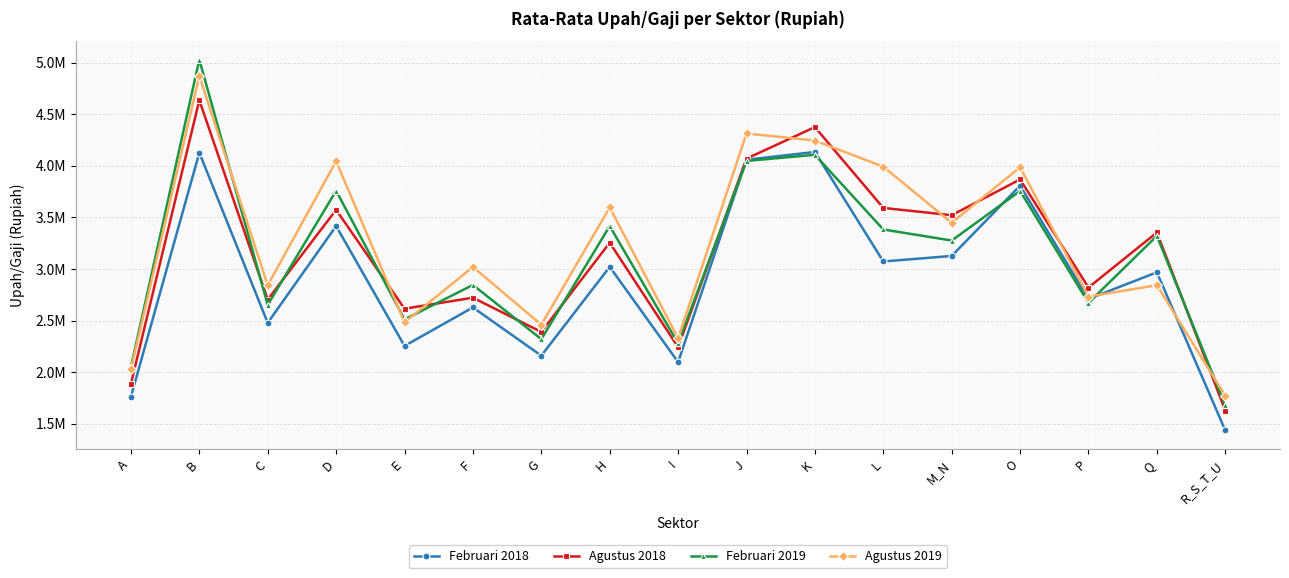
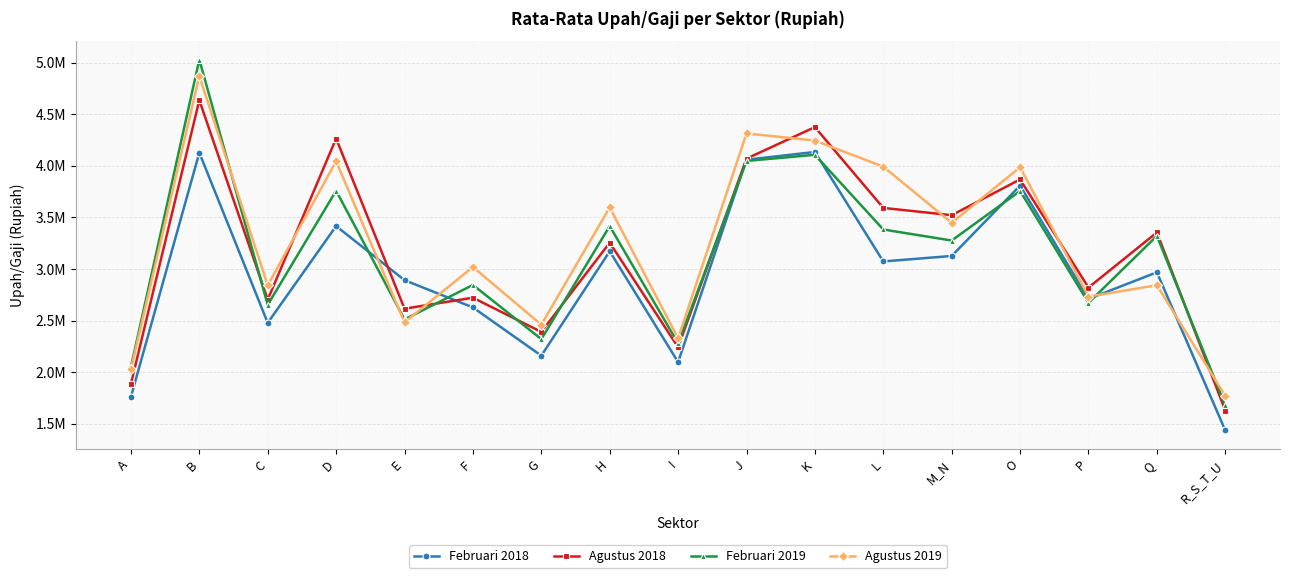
Agustus 2018, D: 3570000 -> 4270000
Februari 2018, E: 2260000 -> 2890000
Februari 2018, H: 3020000 -> 3170000
